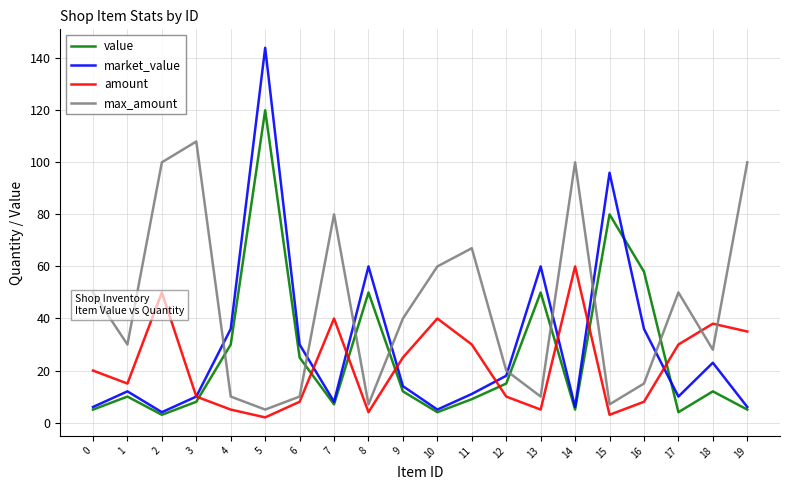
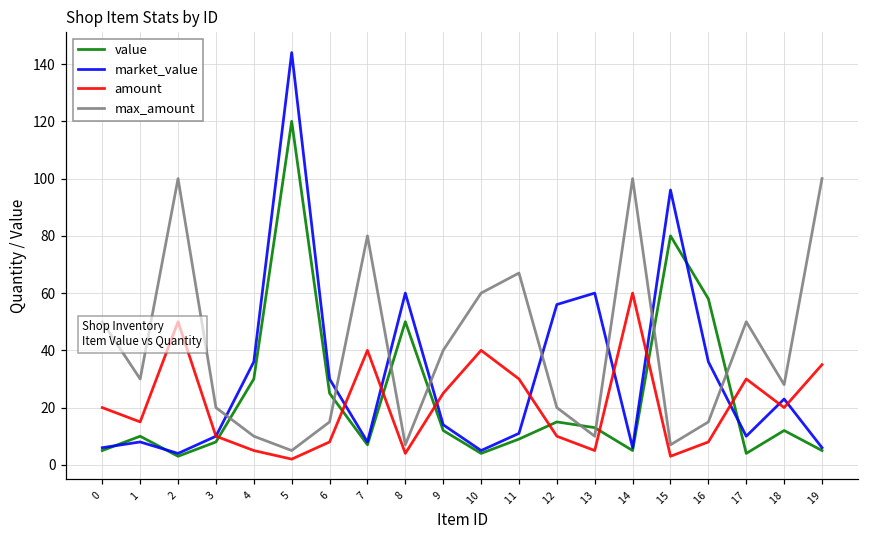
market_value, 1: 12 -> 8
max_amount, 3: 108 -> 20
max_amount, 6: 10 -> 15
market_value, 12: 18 -> 56
value, 13: 50 -> 13
amount, 18: 38 -> 20
